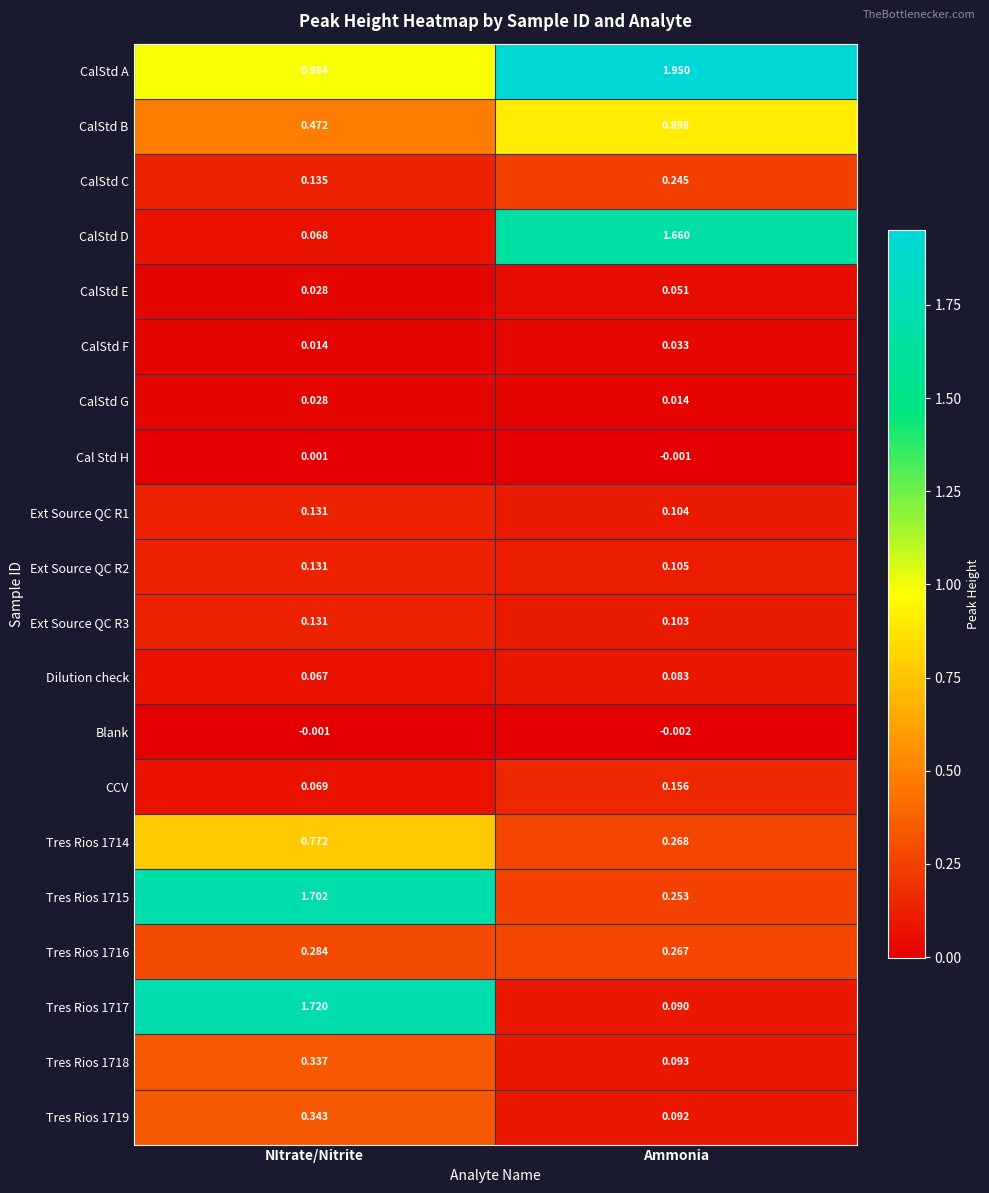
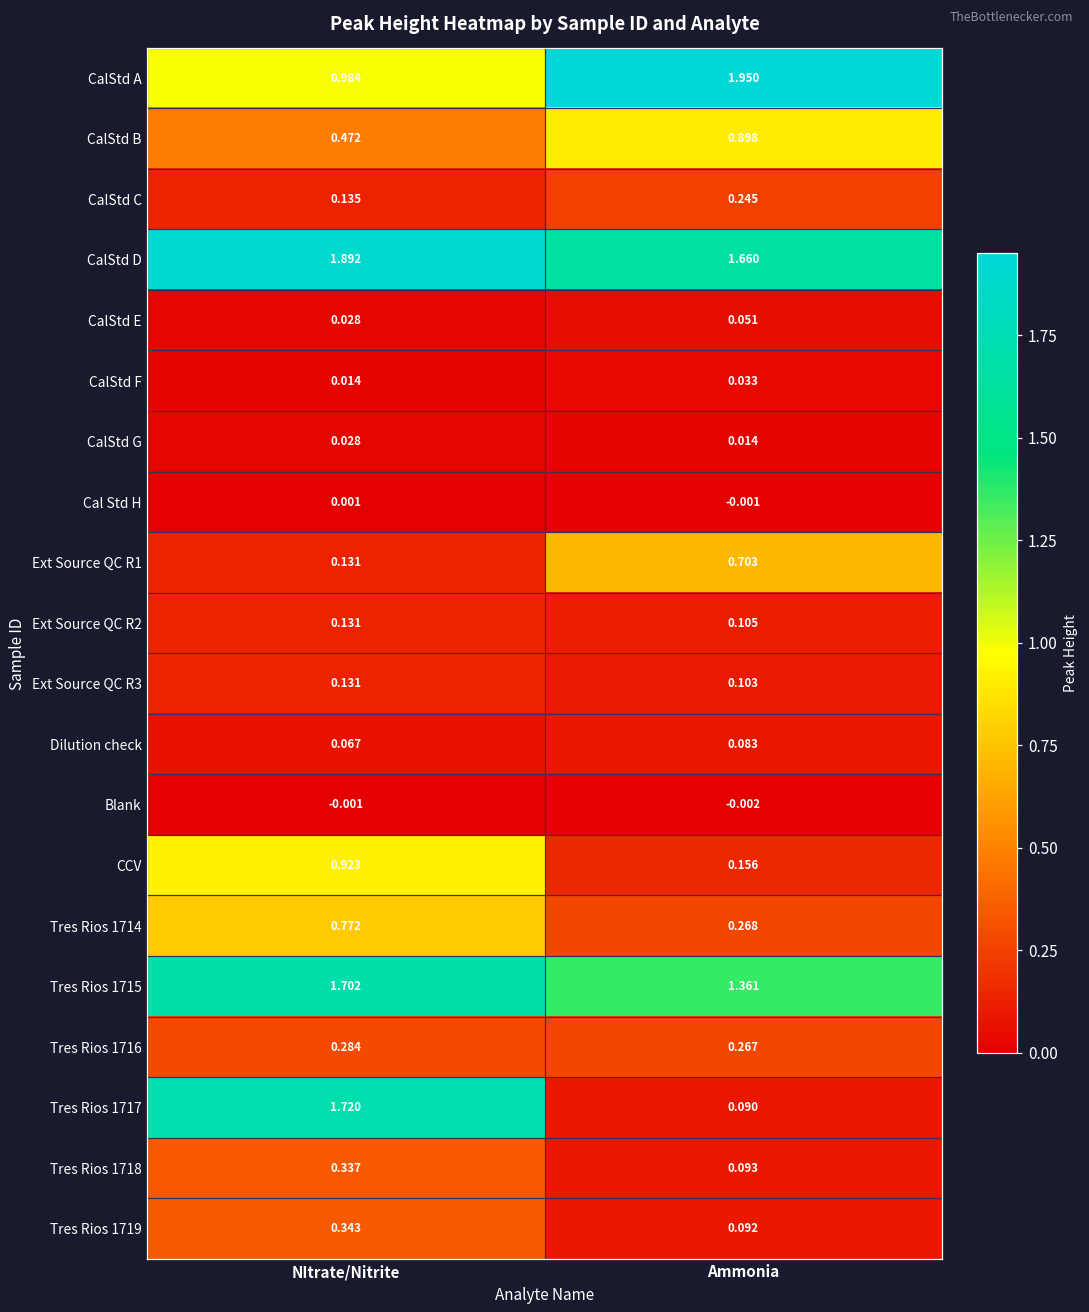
CalStd D, NItrate/Nitrite: 0.068 -> 1.892
Ext Source QC R1, Ammonia: 0.104 -> 0.703
CCV, NItrate/Nitrite: 0.069 -> 0.923
Tres Rios 1715, Ammonia: 0.253 -> 1.361
